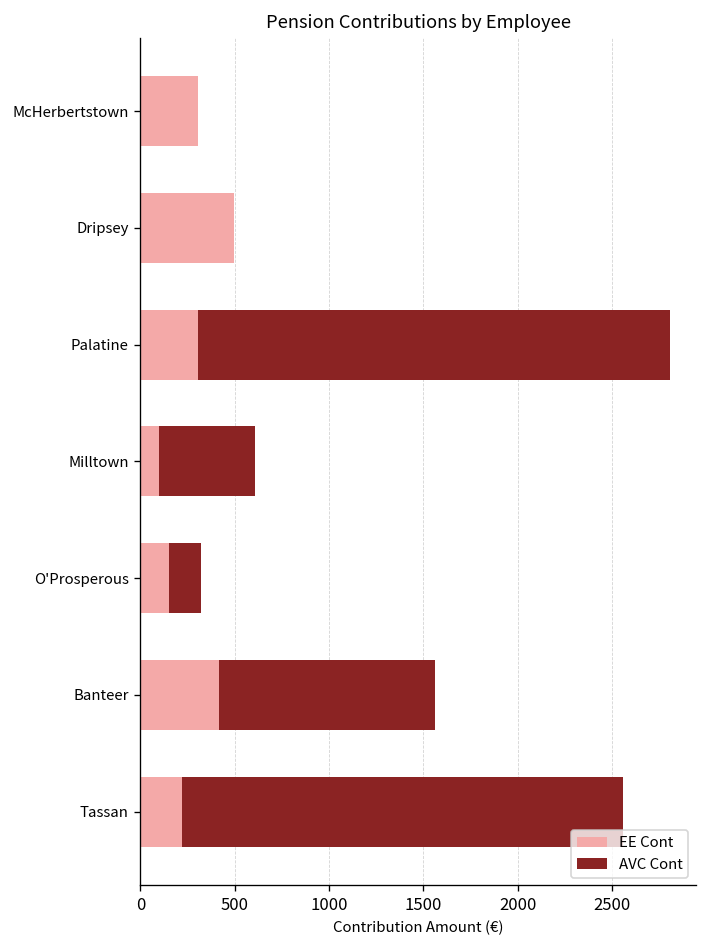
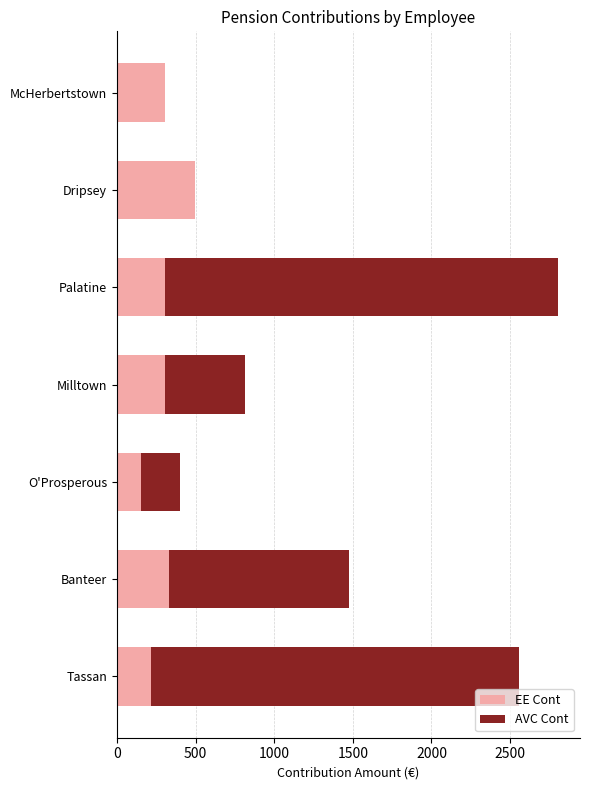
EE Cont, Milltown: 100 -> 300
AVC Cont, O'Prosperous: 170 -> 250
EE Cont, Banteer: 420 -> 330
